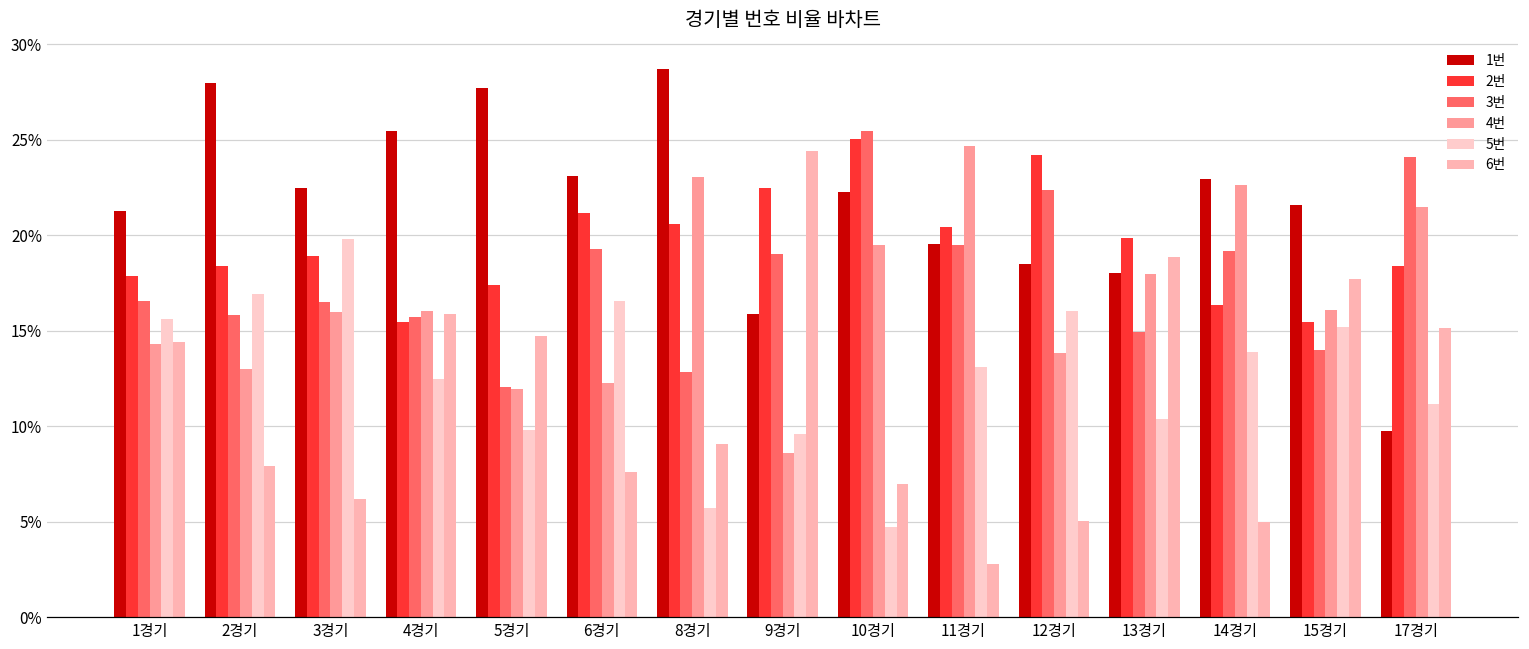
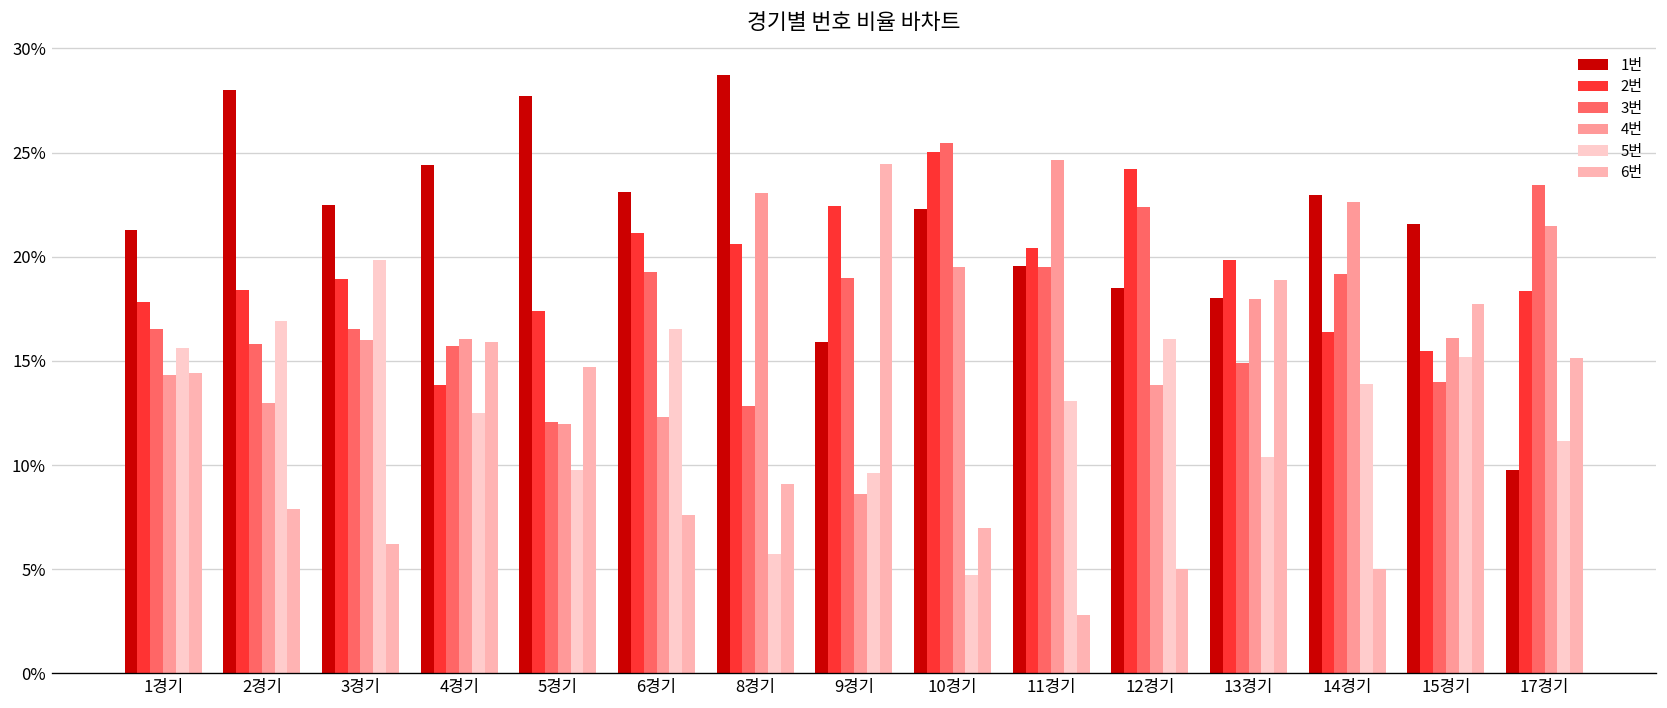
1번, 4경기: 25.5% -> 24.4%
2번, 4경기: 15.5% -> 13.9%
3번, 17경기: 24.1% -> 23.4%
